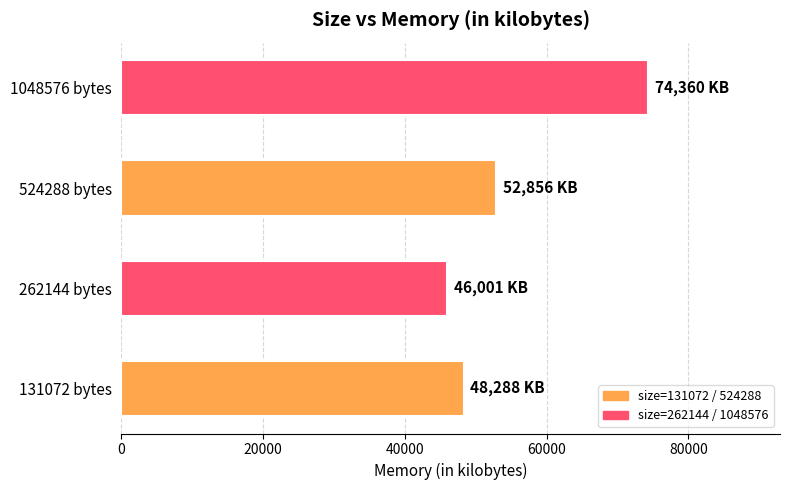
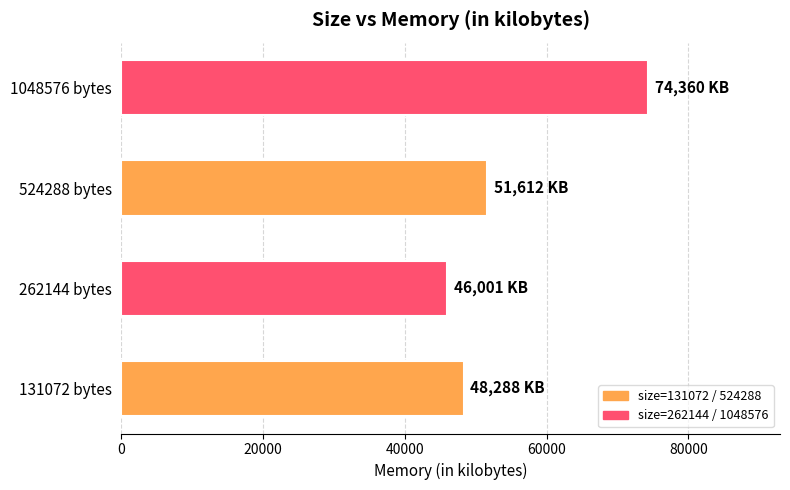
524288 bytes: 52,856 -> 51,612
